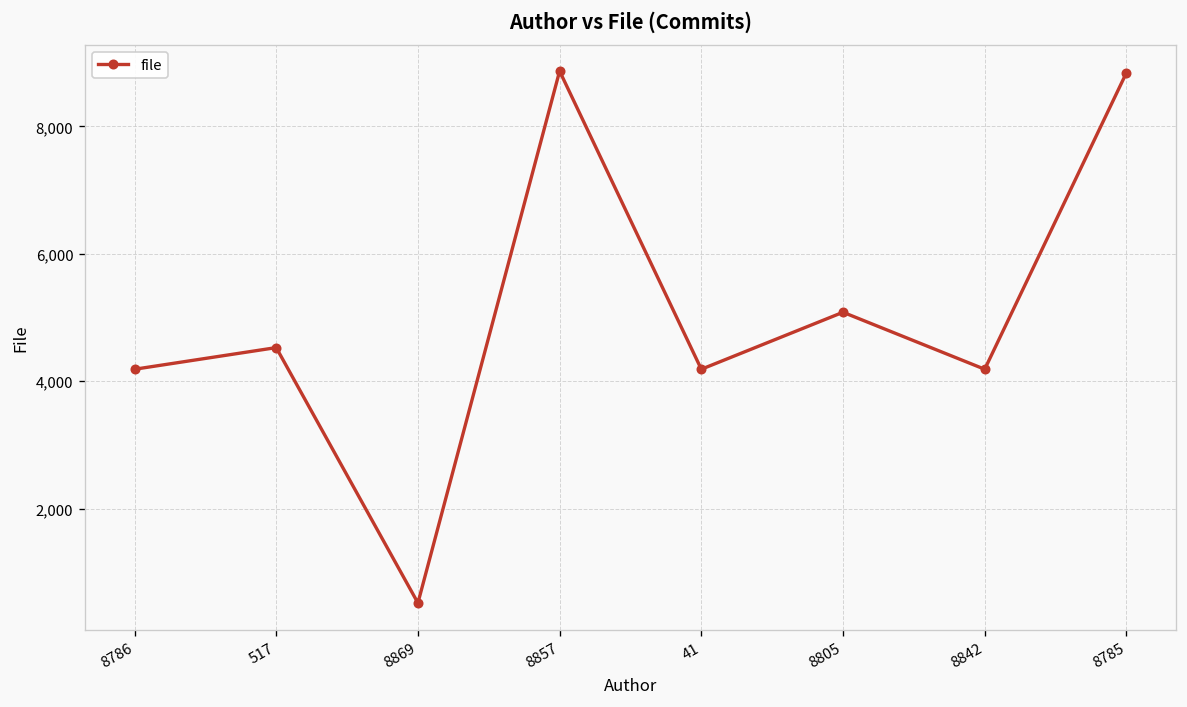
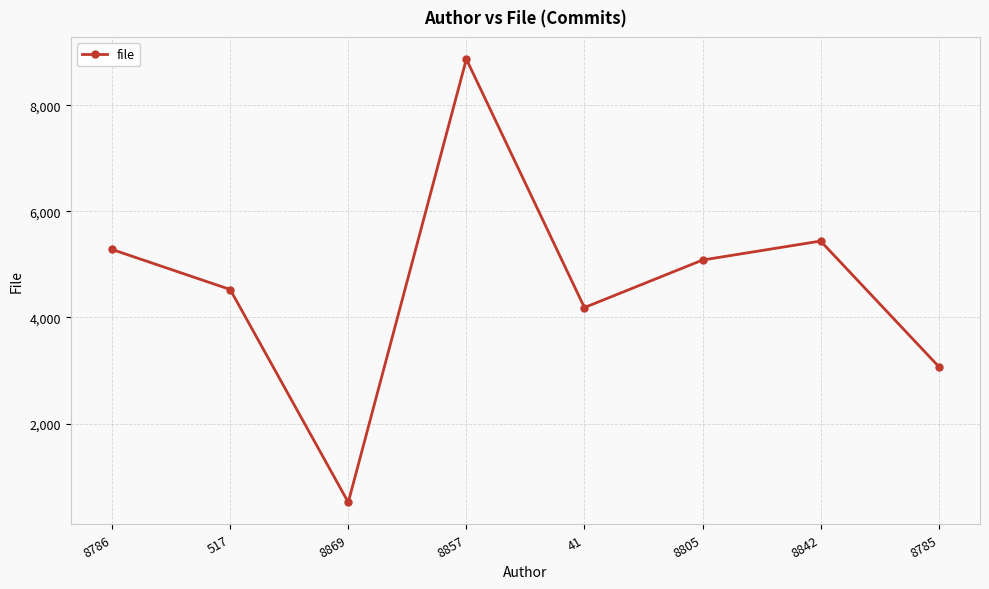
8786: 4,200 -> 5,300
8842: 4,200 -> 5,400
8785: 8,800 -> 3,100
